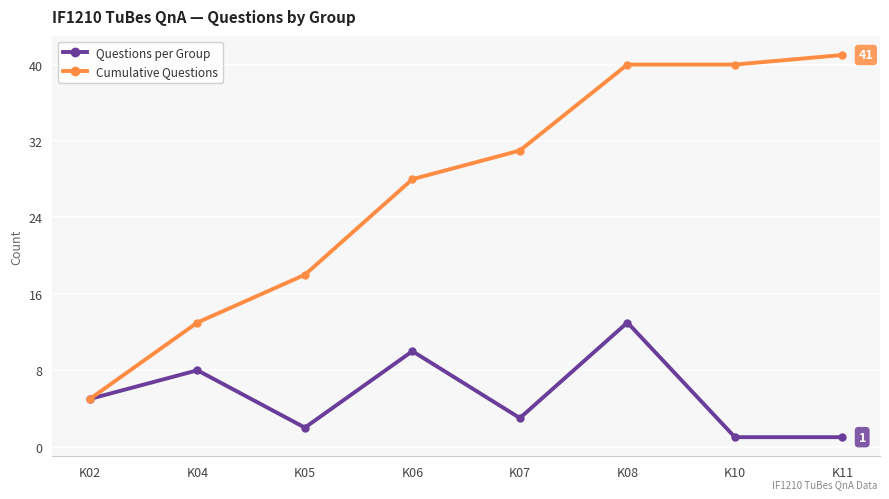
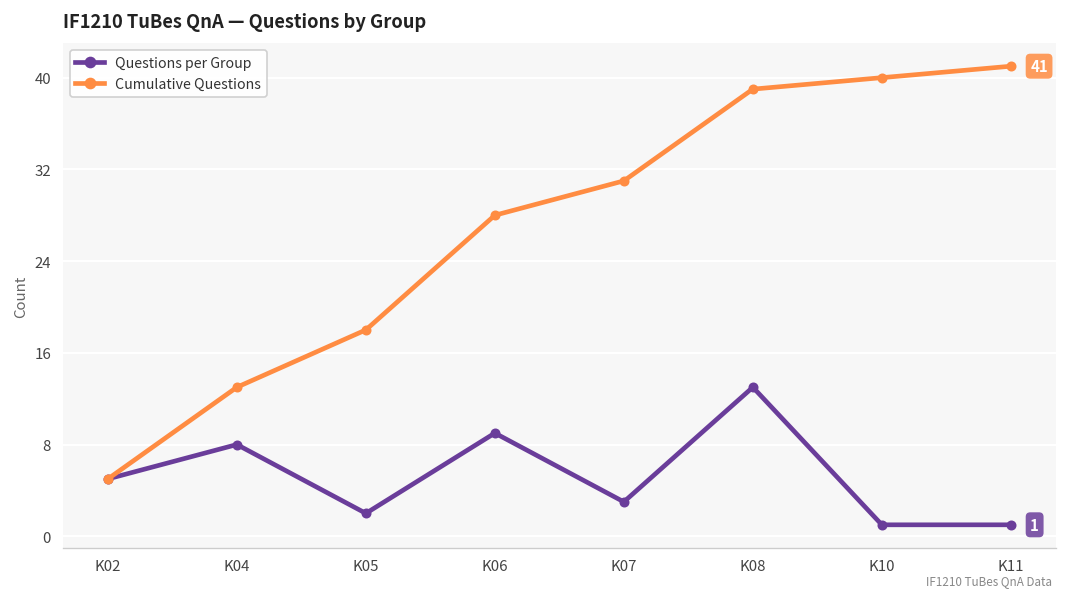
Questions per Group, K06: 10 -> 9
Cumulative Questions, K08: 40 -> 39
